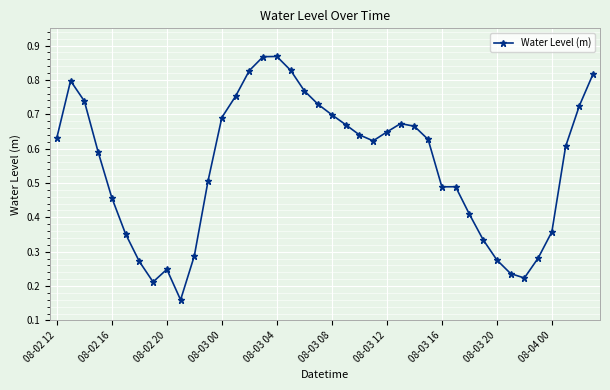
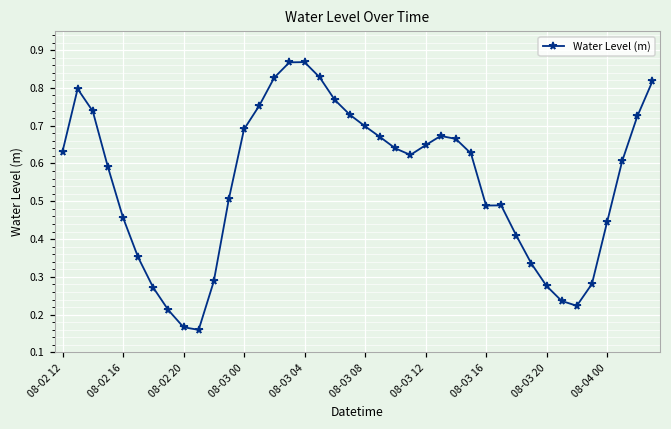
08-02 20: 0.25 -> 0.17
08-04 00: 0.36 -> 0.44
